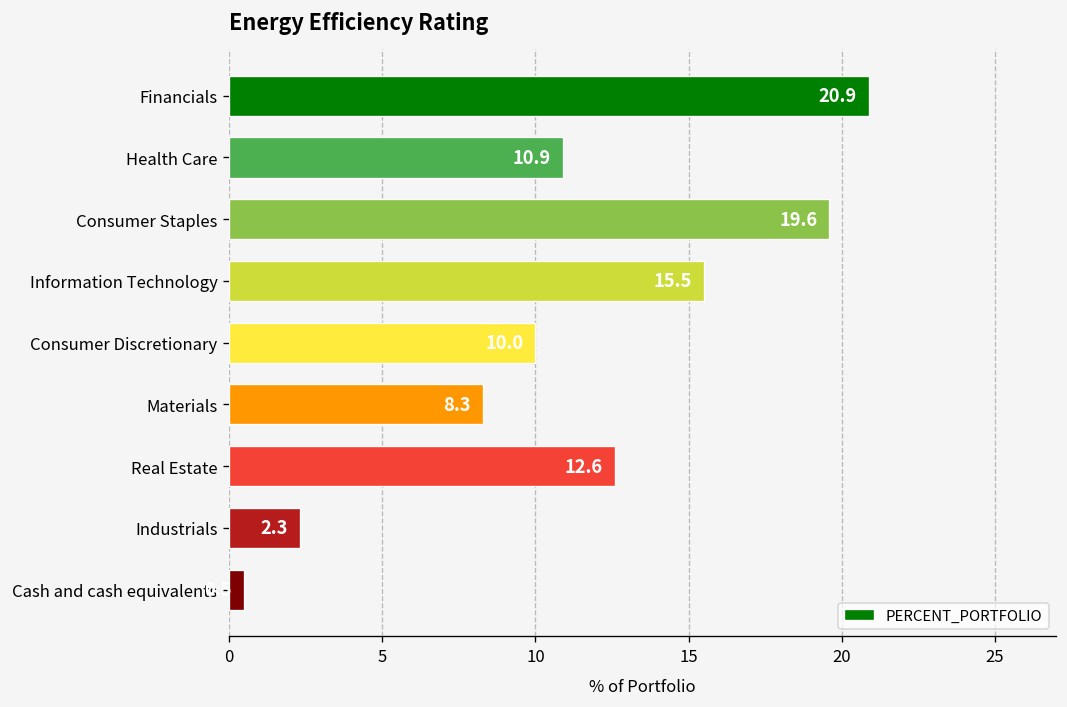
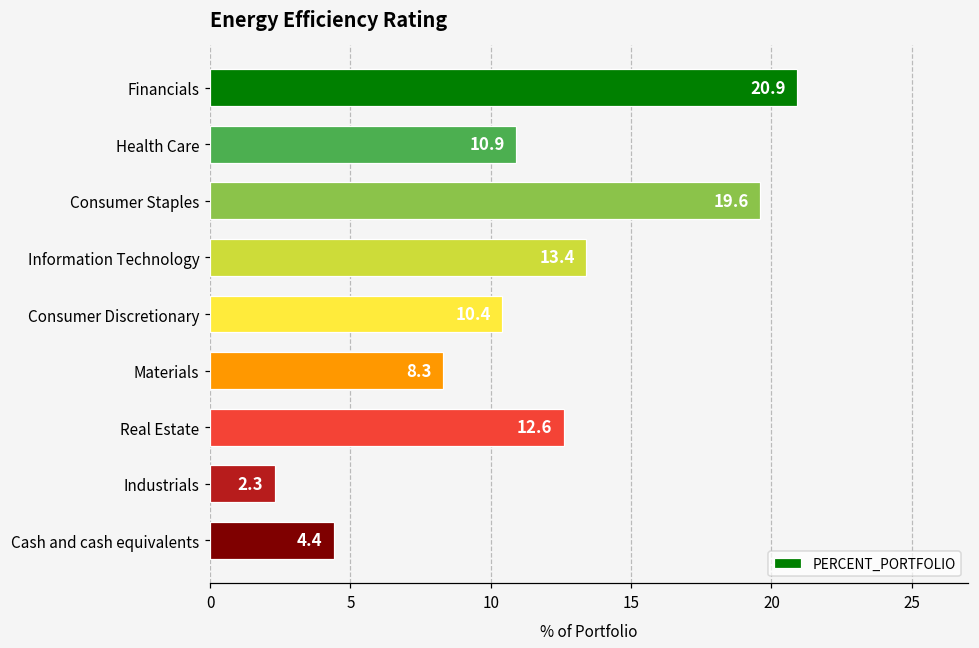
Information Technology: 15.5 -> 13.4
Consumer Discretionary: 10.0 -> 10.4
Cash and cash equivalents: 0.5 -> 4.4
